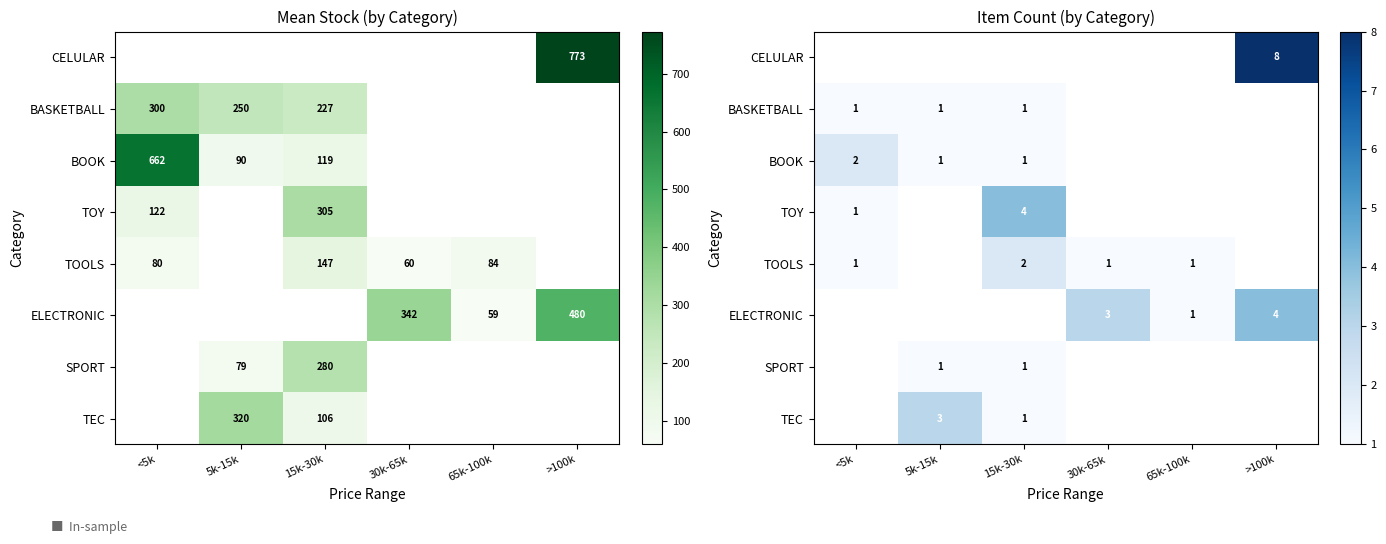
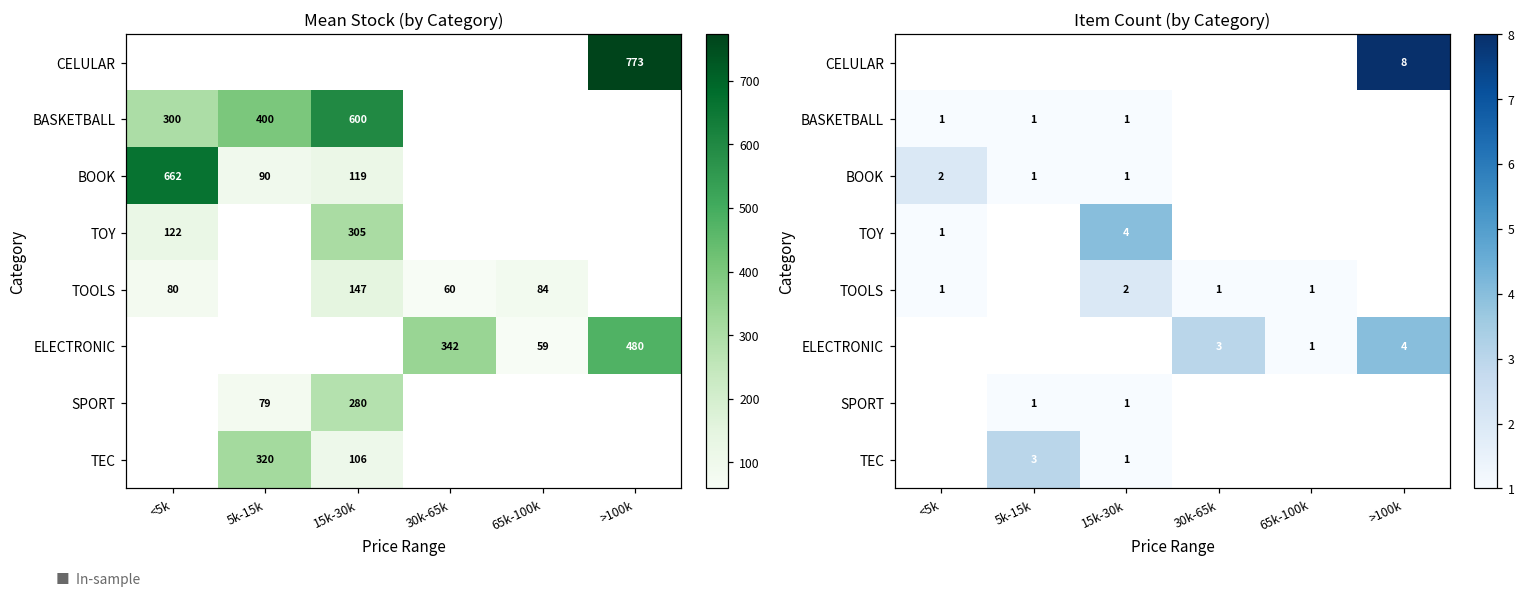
Mean Stock (by Category), BASKETBALL, 5k-15k: 250 -> 400
Mean Stock (by Category), BASKETBALL, 15k-30k: 227 -> 600
